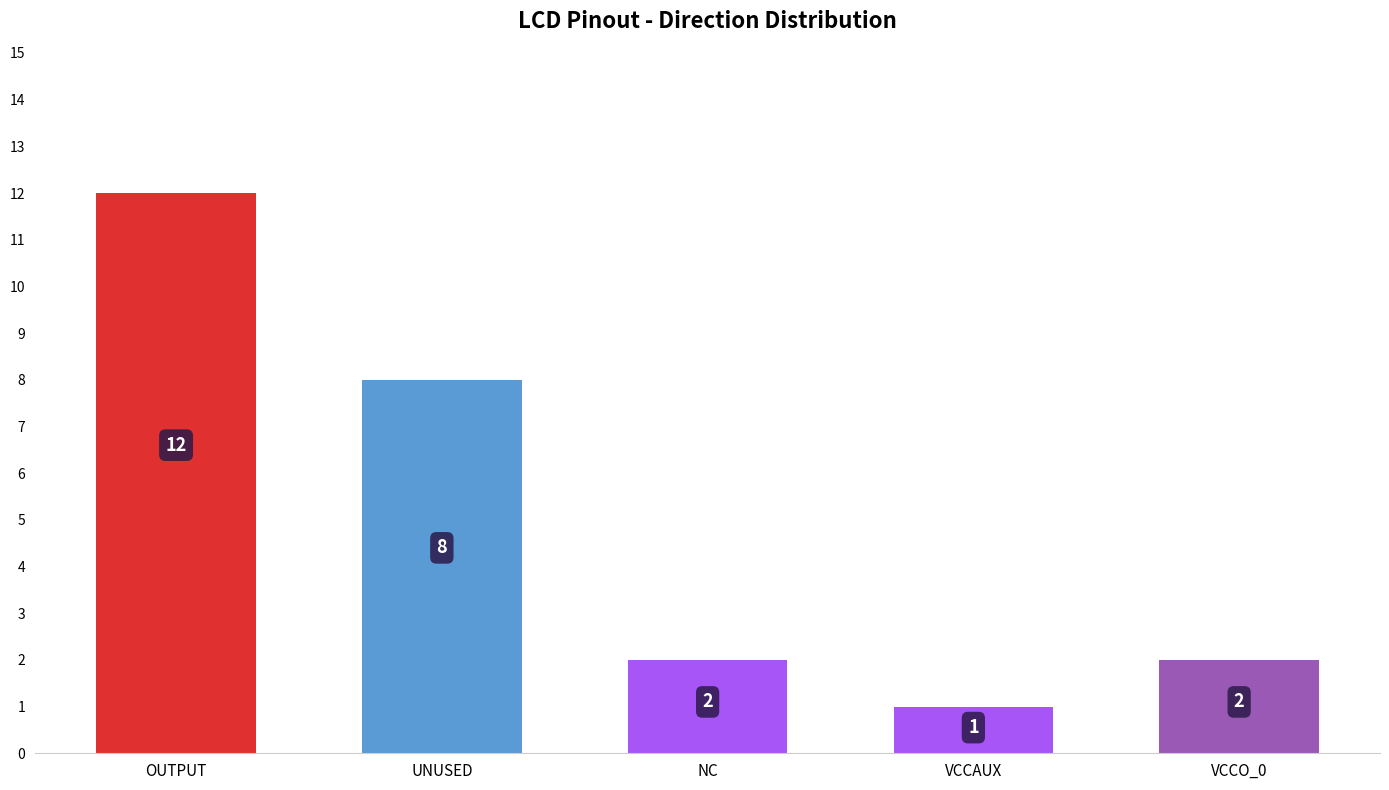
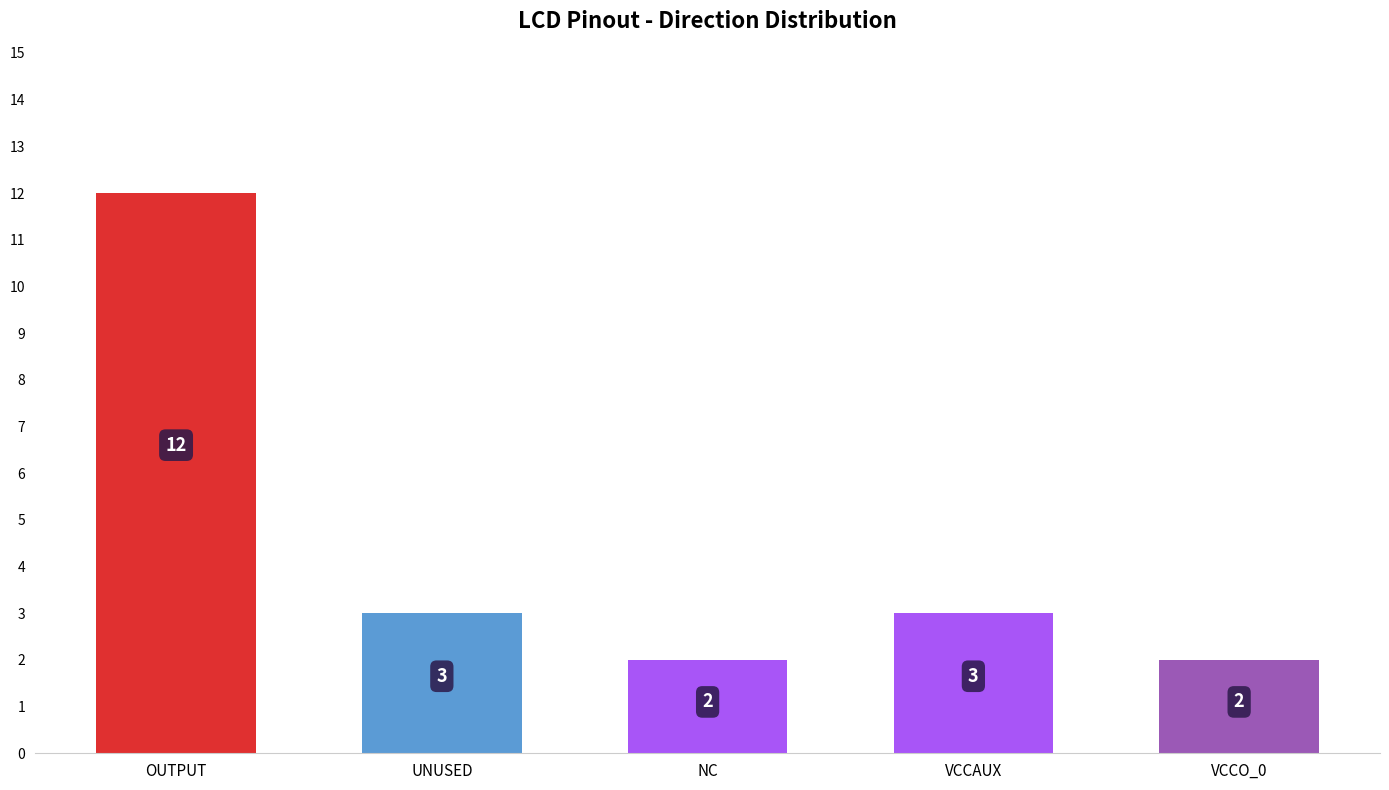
UNUSED: 8 -> 3
VCCAUX: 1 -> 3
